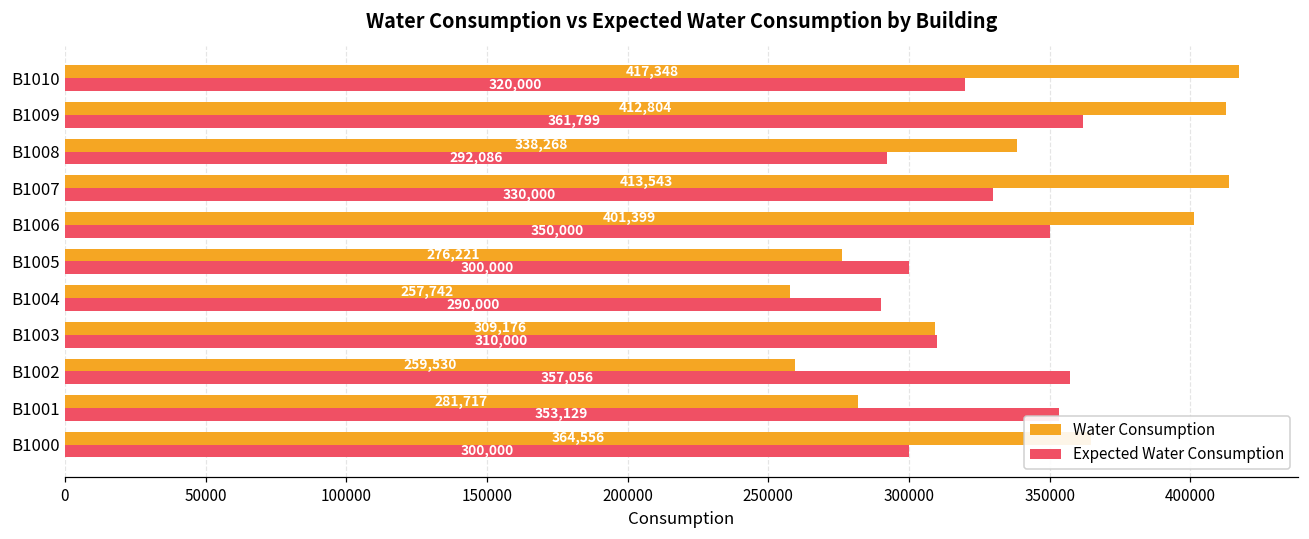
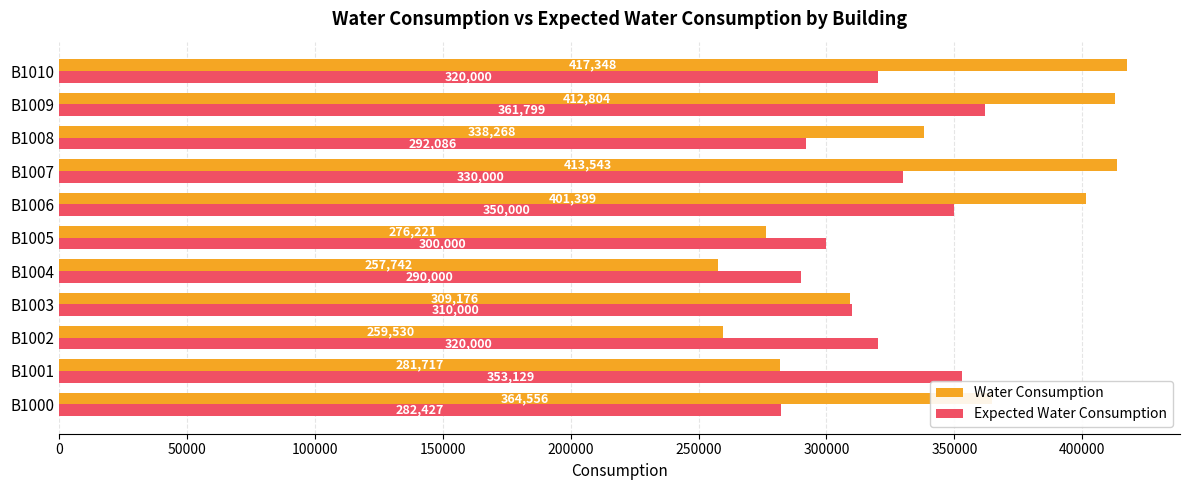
Expected Water Consumption, B1002: 357,056 -> 320,000
Expected Water Consumption, B1000: 300,000 -> 282,427
